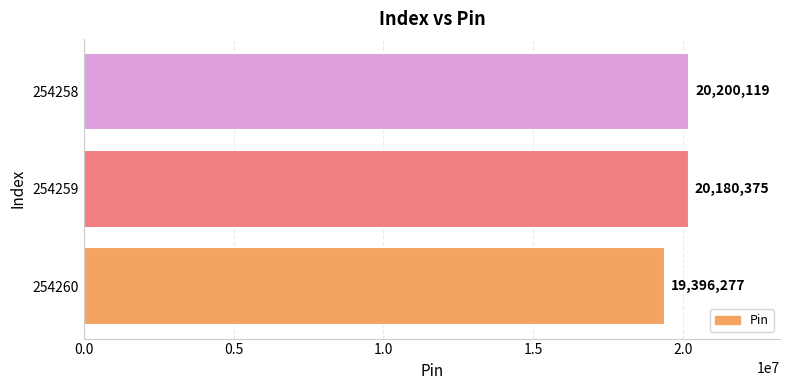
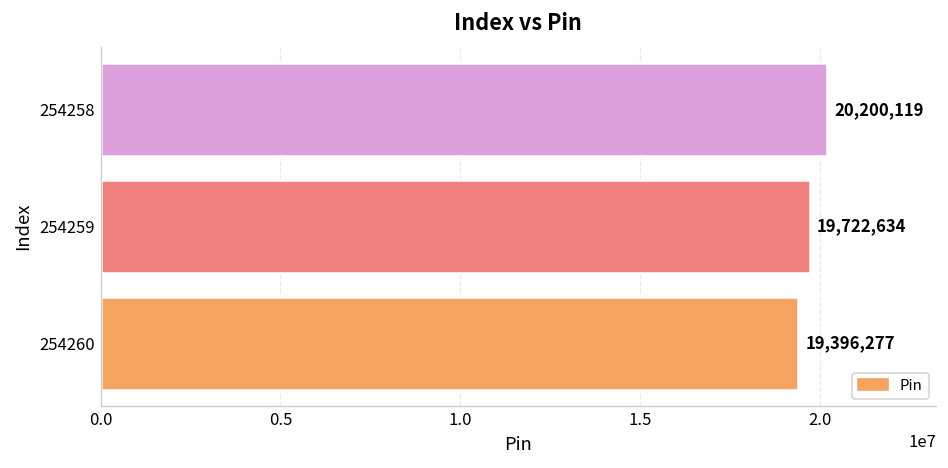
254259: 20,180,375 -> 19,722,634
